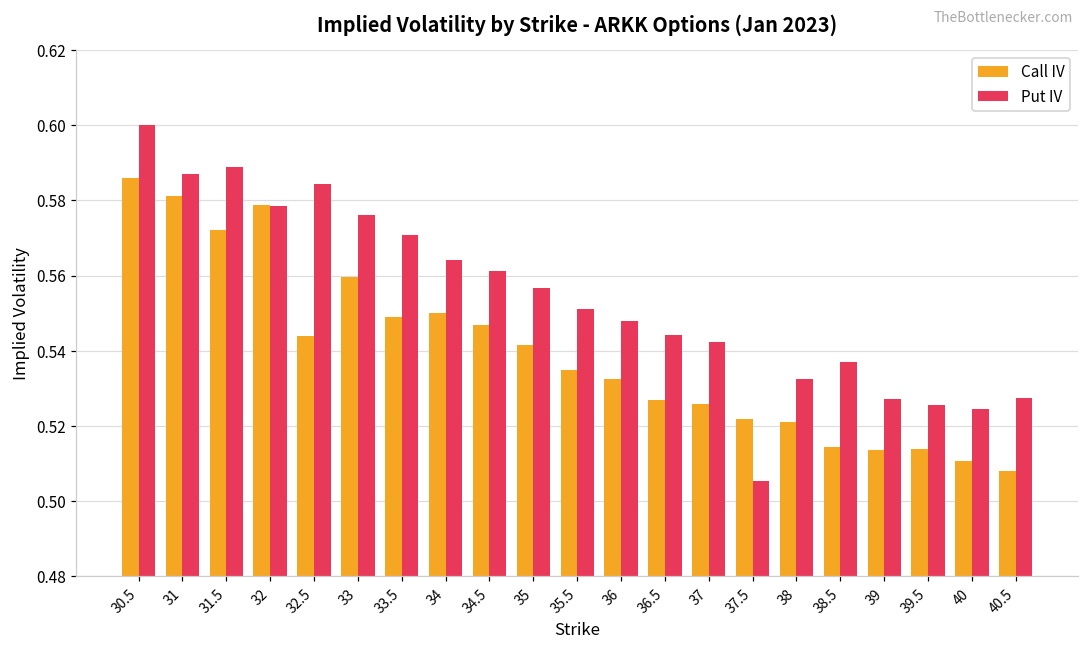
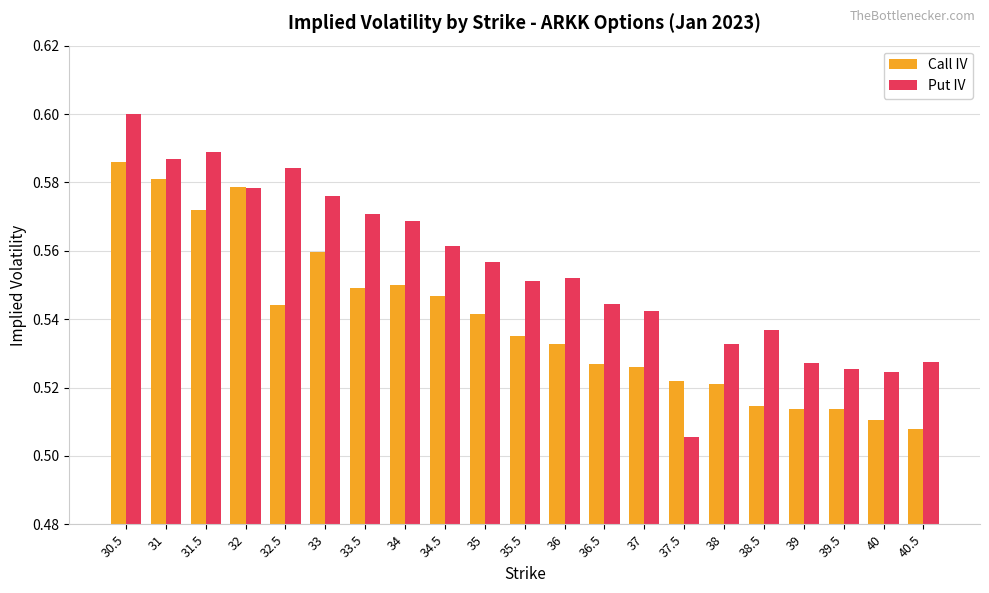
Put IV, 34: 0.564 -> 0.569
Put IV, 36: 0.548 -> 0.552
